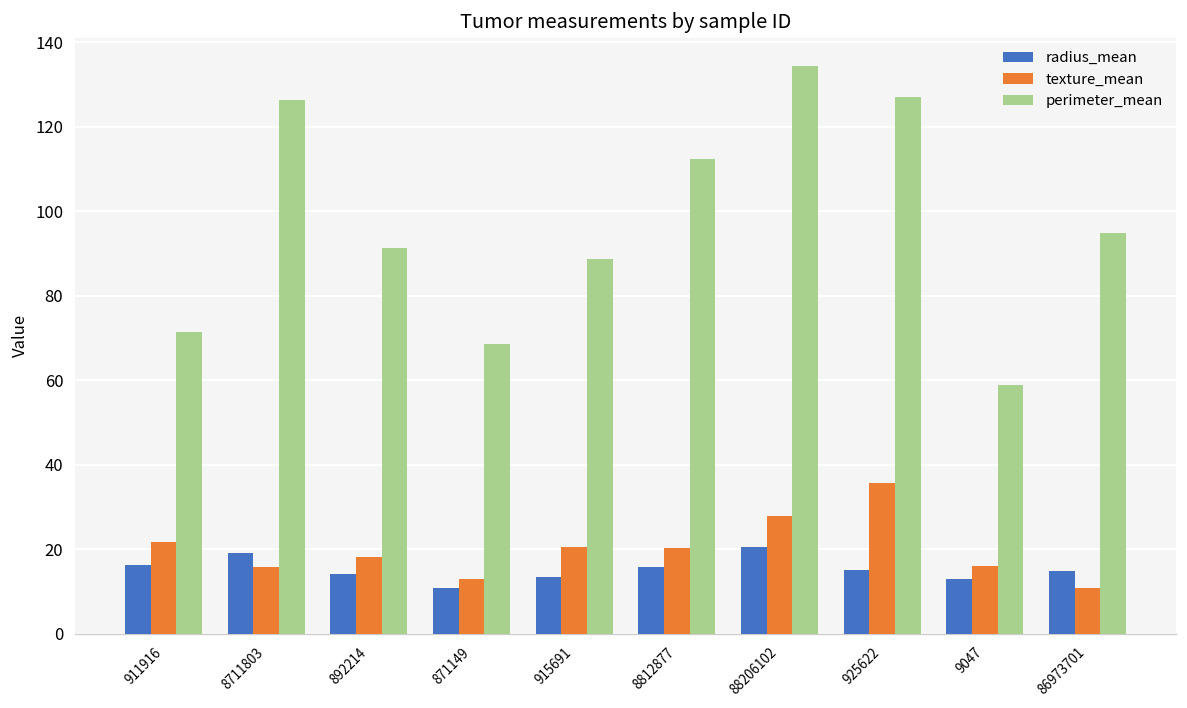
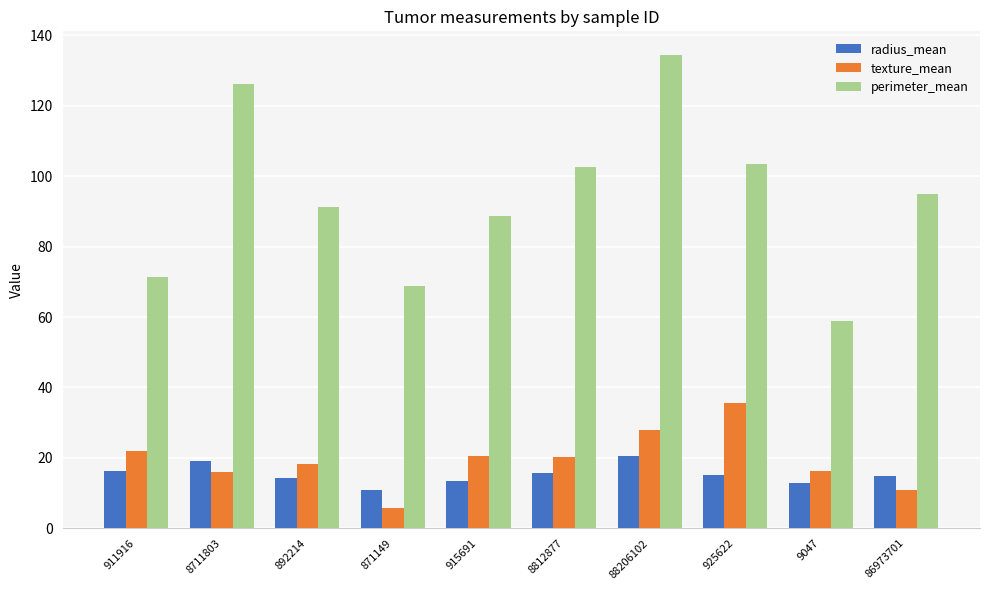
texture_mean, 871149: 13 -> 6
perimeter_mean, 8812877: 112 -> 103
perimeter_mean, 925622: 127 -> 103
